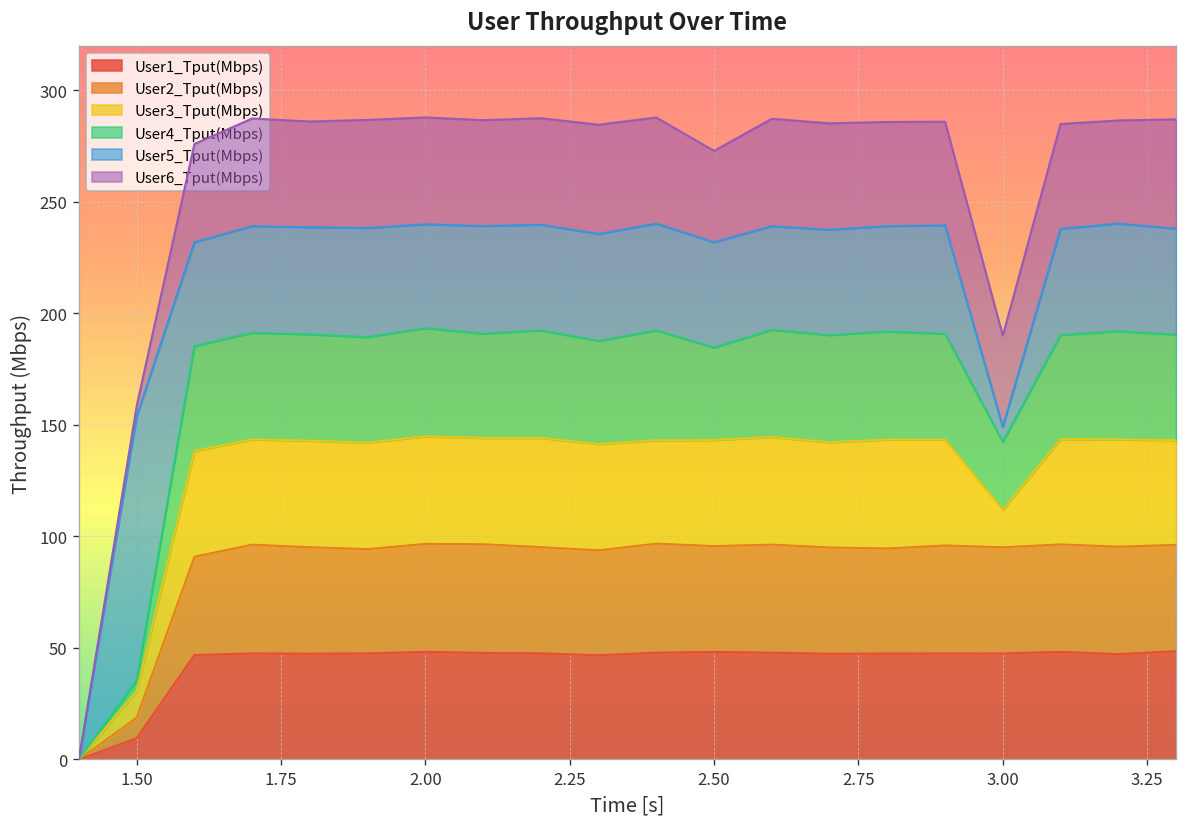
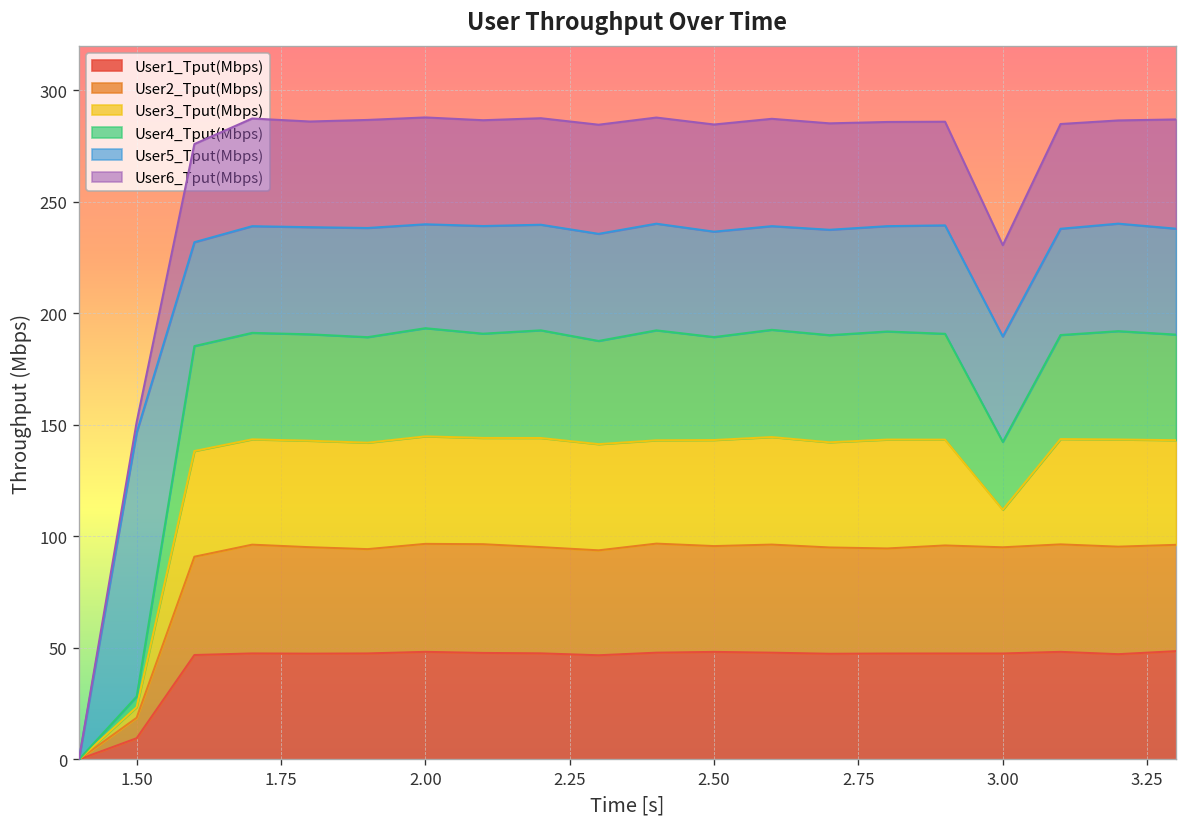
User3_Tput(Mbps), 1.50: 12 -> 5
User4_Tput(Mbps), 2.50: 41 -> 46
User6_Tput(Mbps), 2.50: 41 -> 48
User5_Tput(Mbps), 3.00: 7 -> 47
